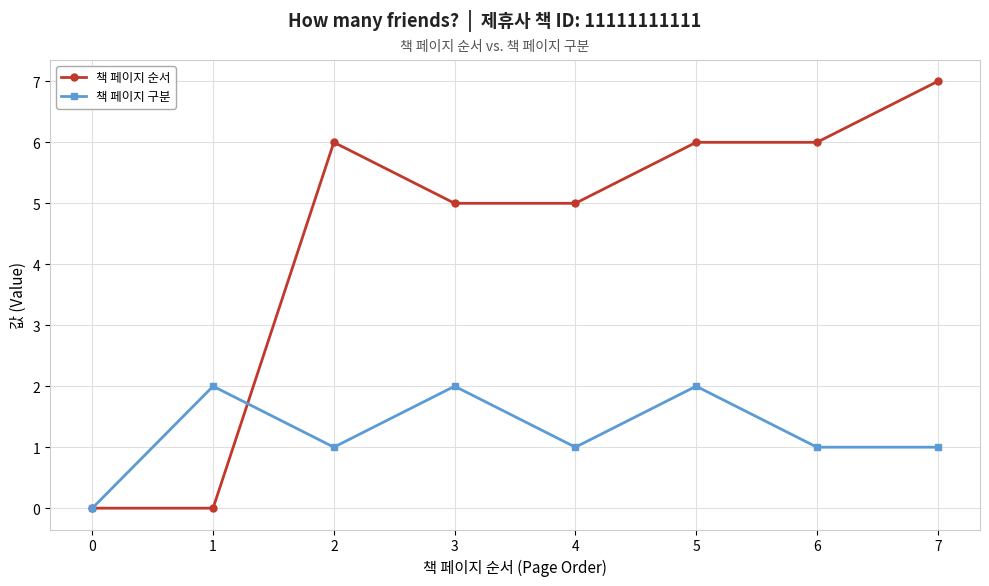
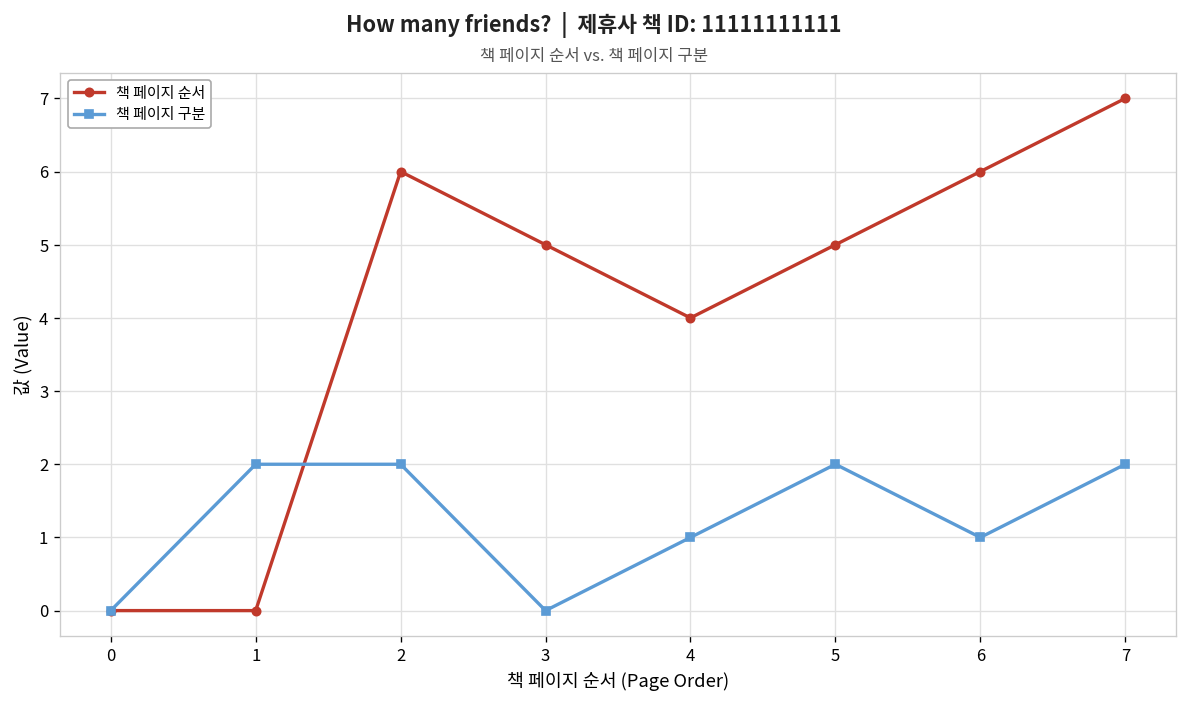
책 페이지 구분, 2: 1 -> 2
책 페이지 구분, 3: 2 -> 0
책 페이지 순서, 4: 5 -> 4
책 페이지 순서, 5: 6 -> 5
책 페이지 구분, 7: 1 -> 2
